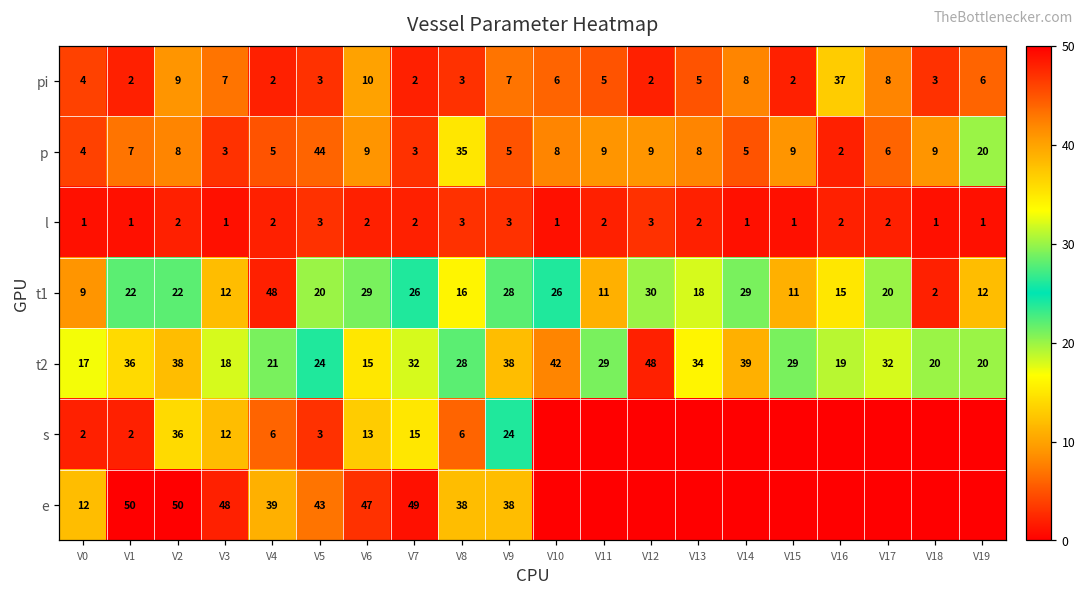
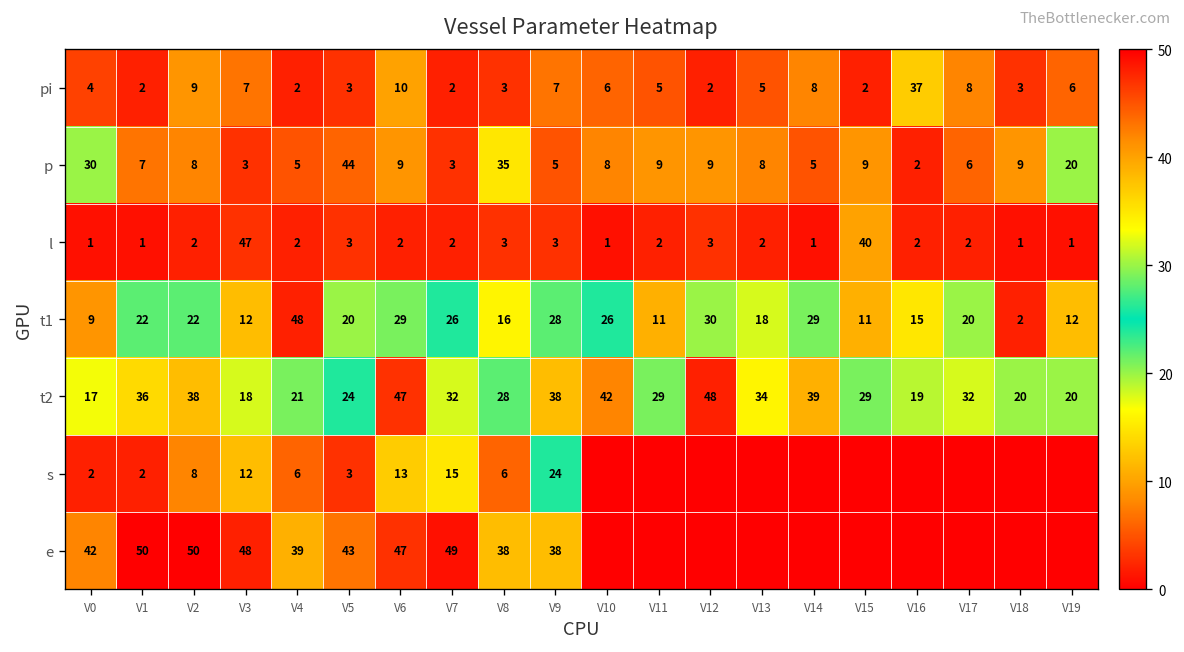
p, V0: 4 -> 30
l, V3: 1 -> 47
l, V15: 1 -> 40
t2, V6: 15 -> 47
s, V2: 36 -> 8
e, V0: 12 -> 42
